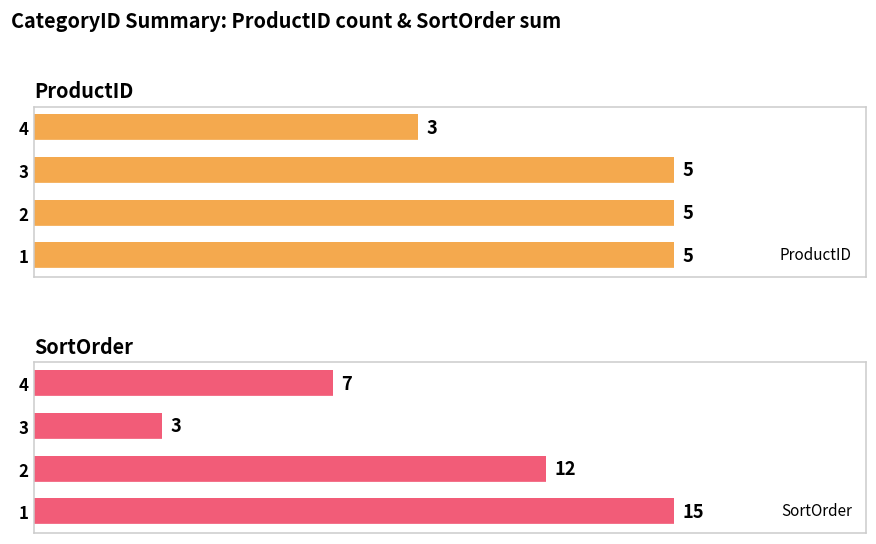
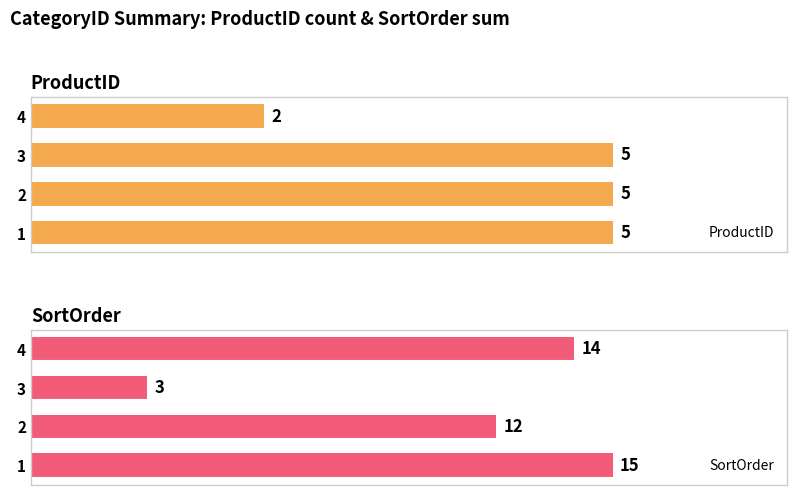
ProductID, 4: 3 -> 2
SortOrder, 4: 7 -> 14
